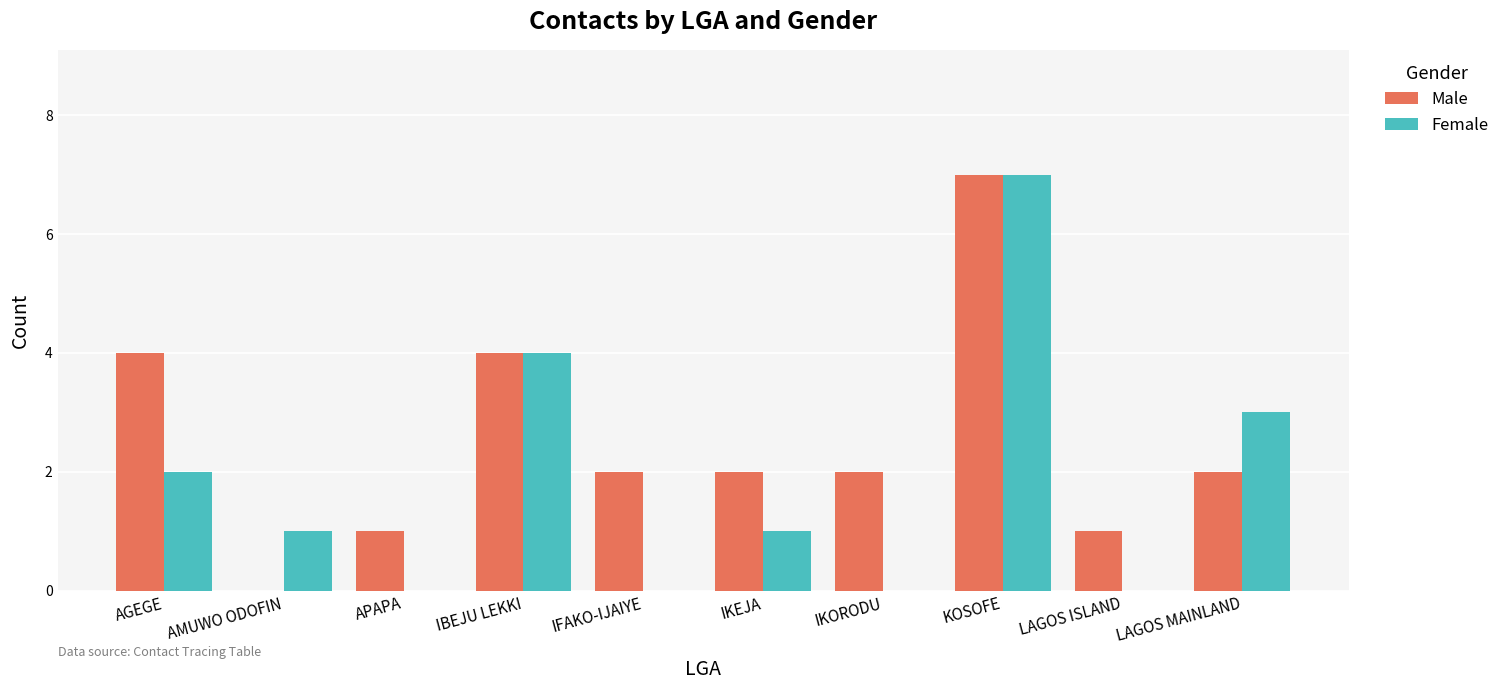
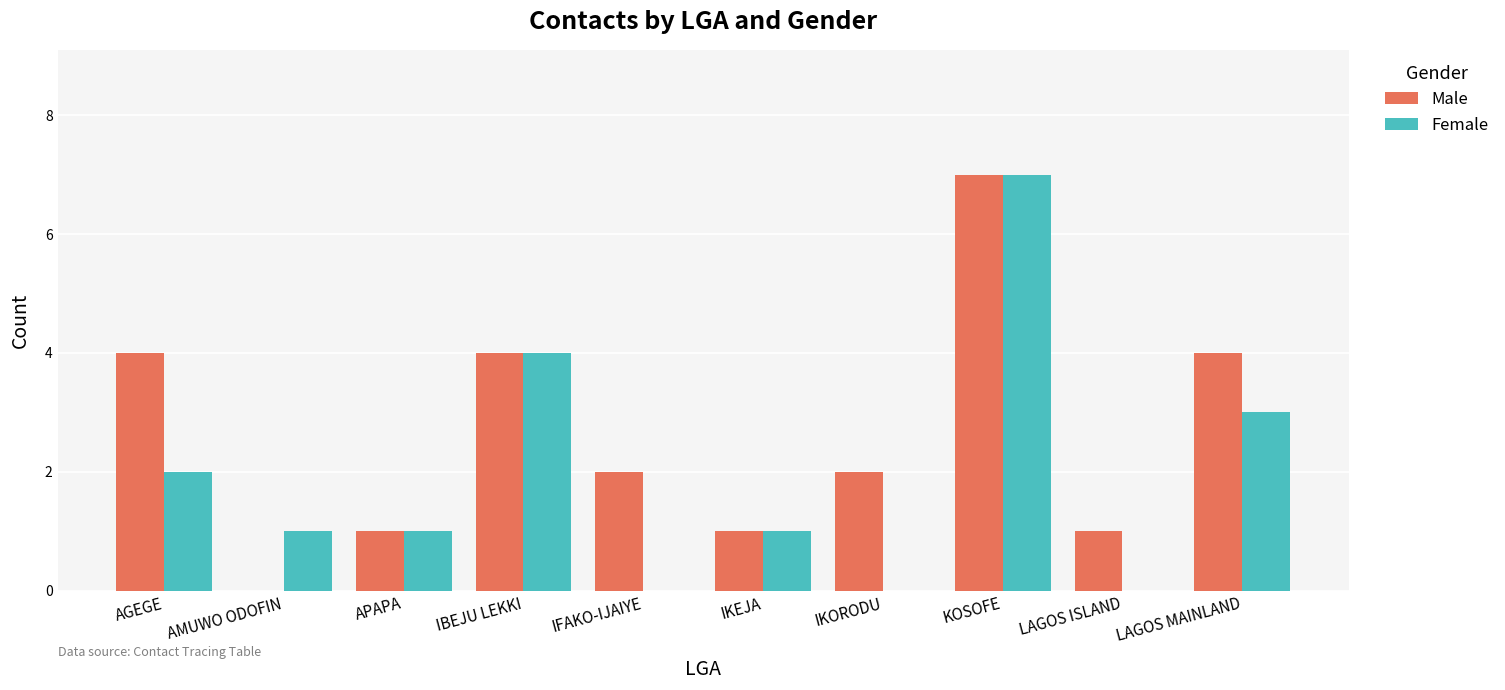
Female, APAPA: 0 -> 1
Male, IKEJA: 2 -> 1
Male, LAGOS MAINLAND: 2 -> 4
